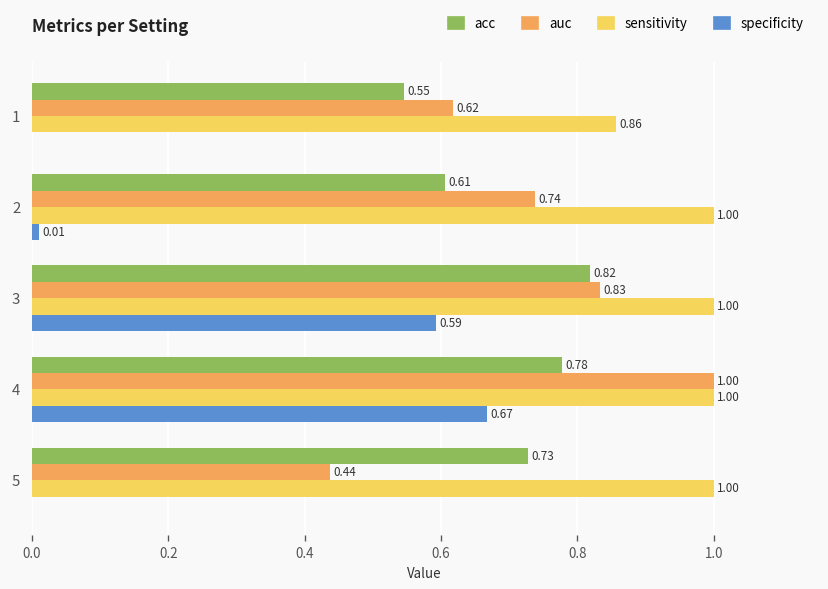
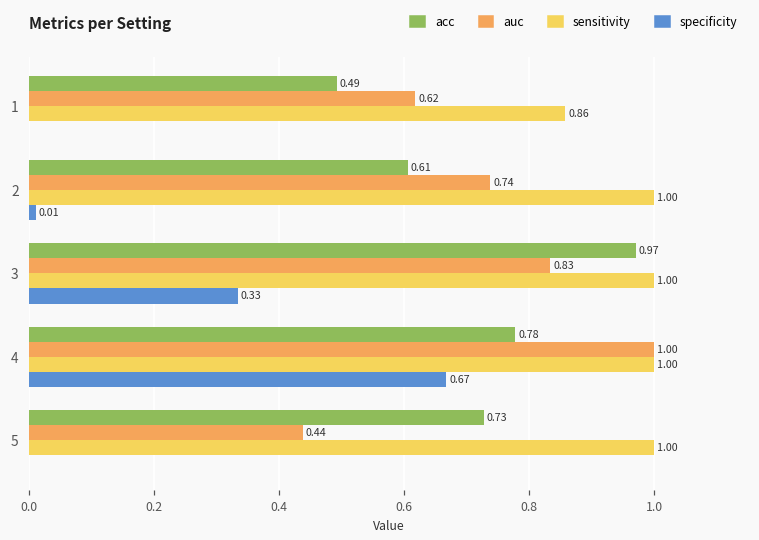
acc, 1: 0.55 -> 0.49
acc, 3: 0.82 -> 0.97
specificity, 3: 0.59 -> 0.33
